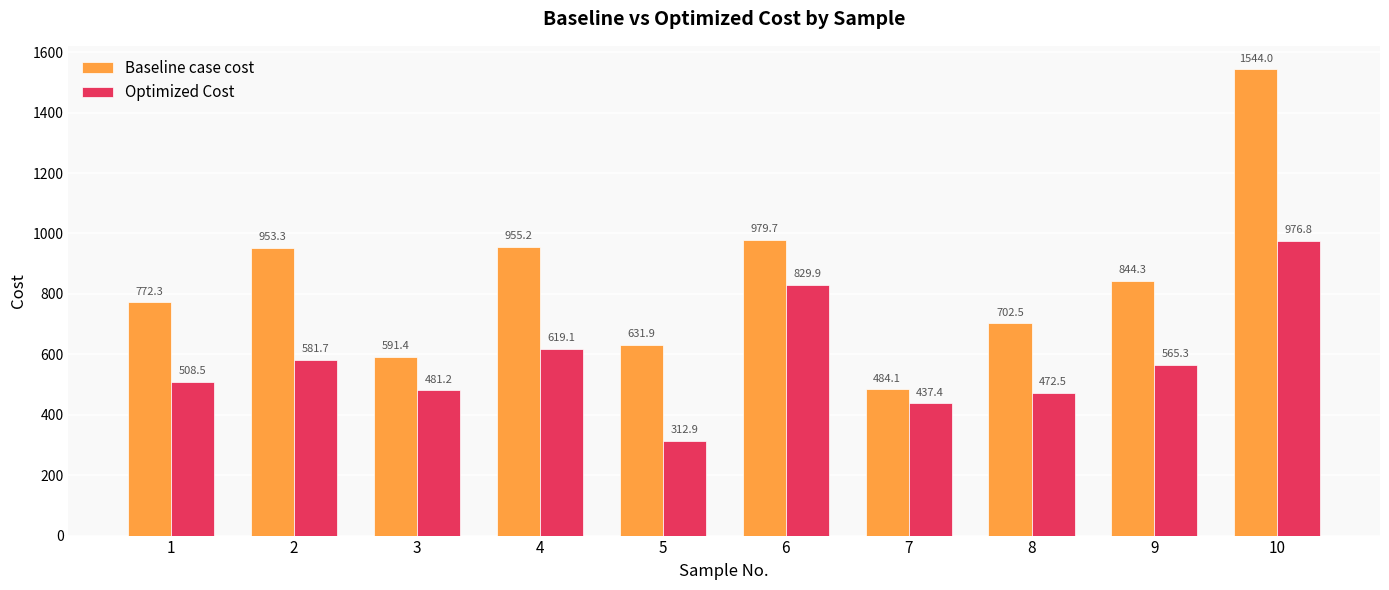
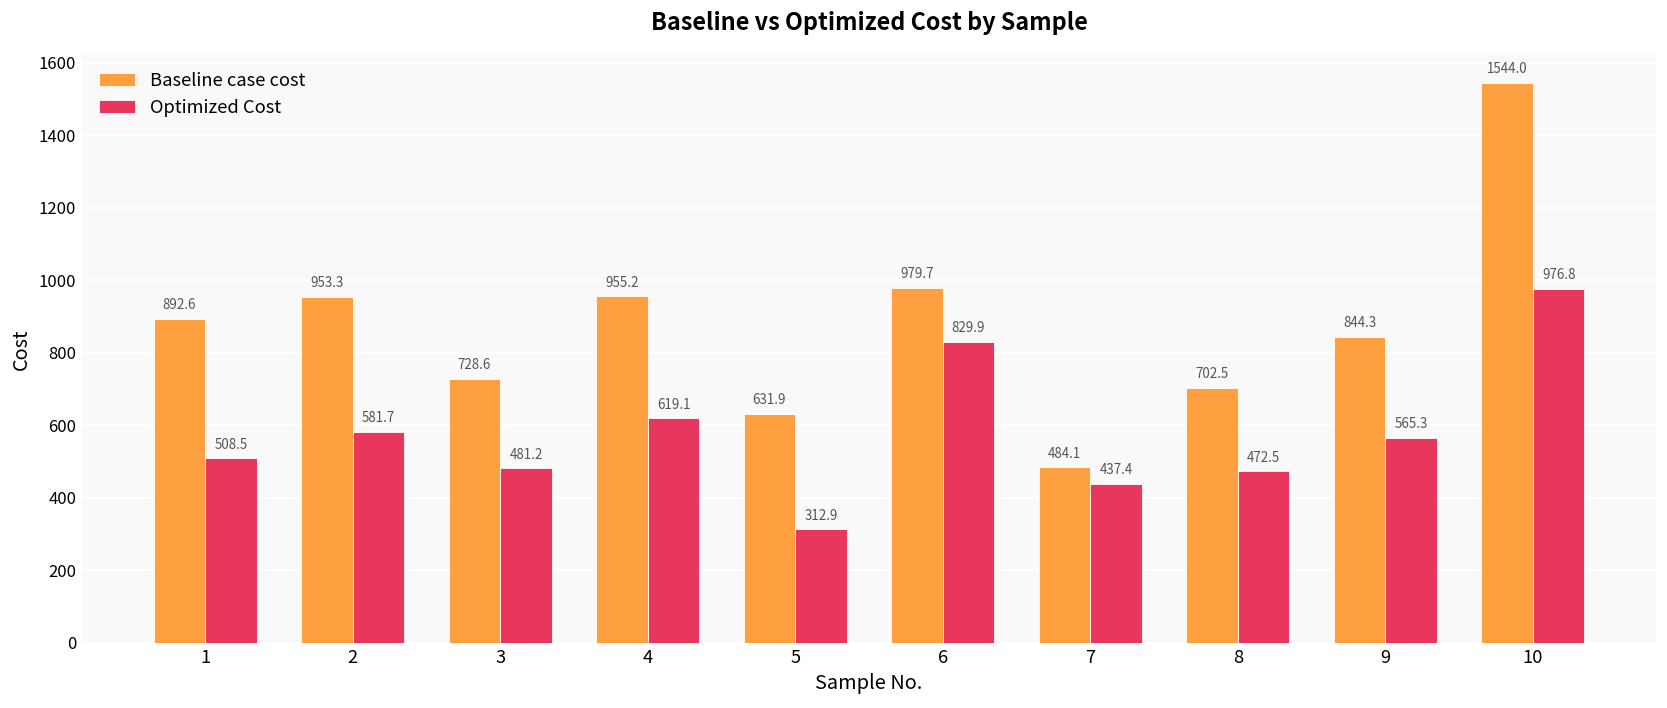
Baseline case cost, 1: 772.3 -> 892.6
Baseline case cost, 3: 591.4 -> 728.6
